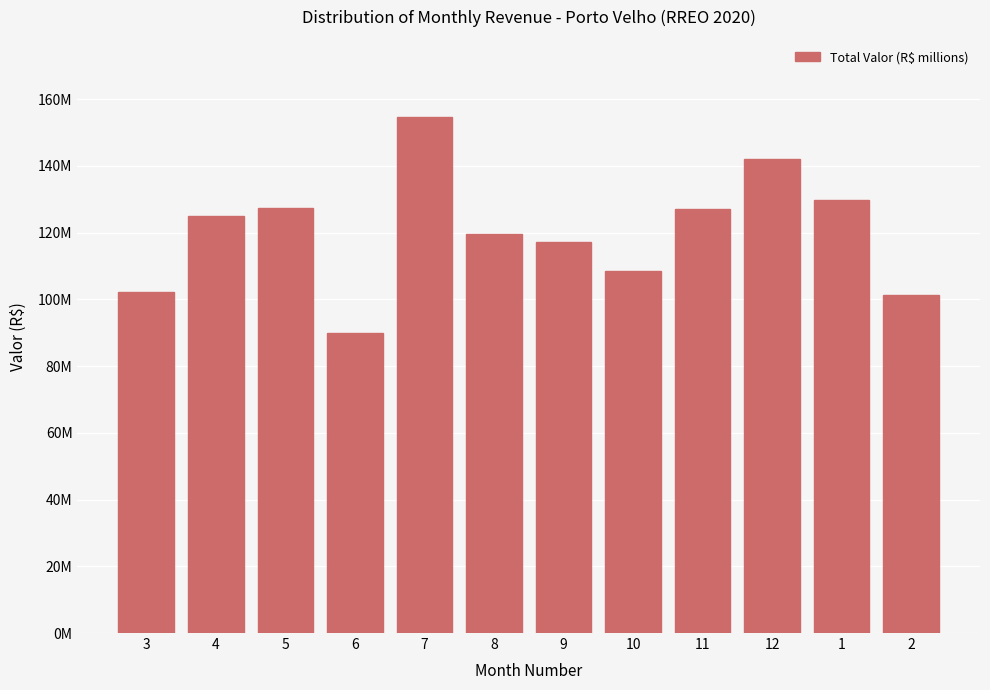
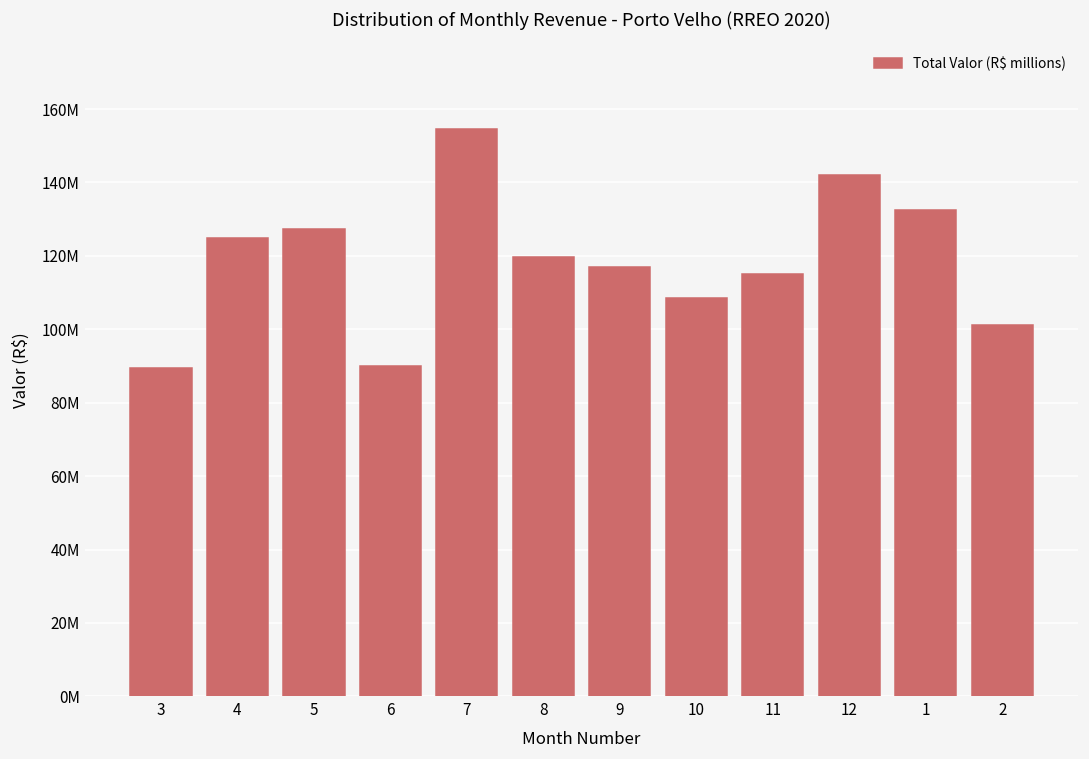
3: 102000000 -> 89000000
11: 127000000 -> 115000000
1: 130000000 -> 133000000
